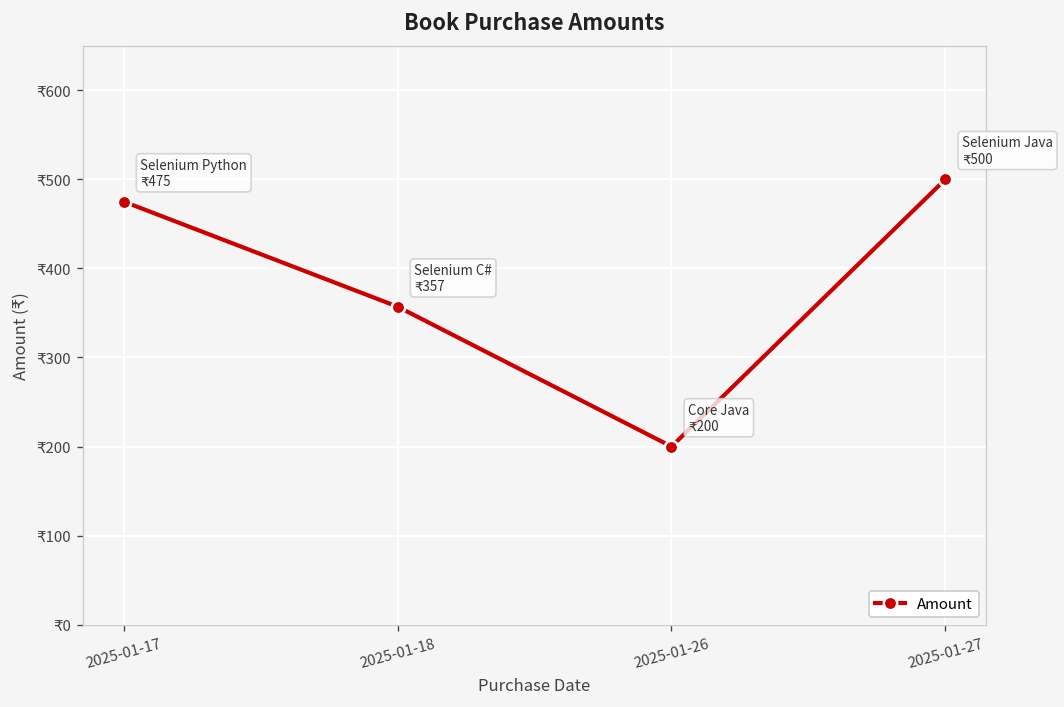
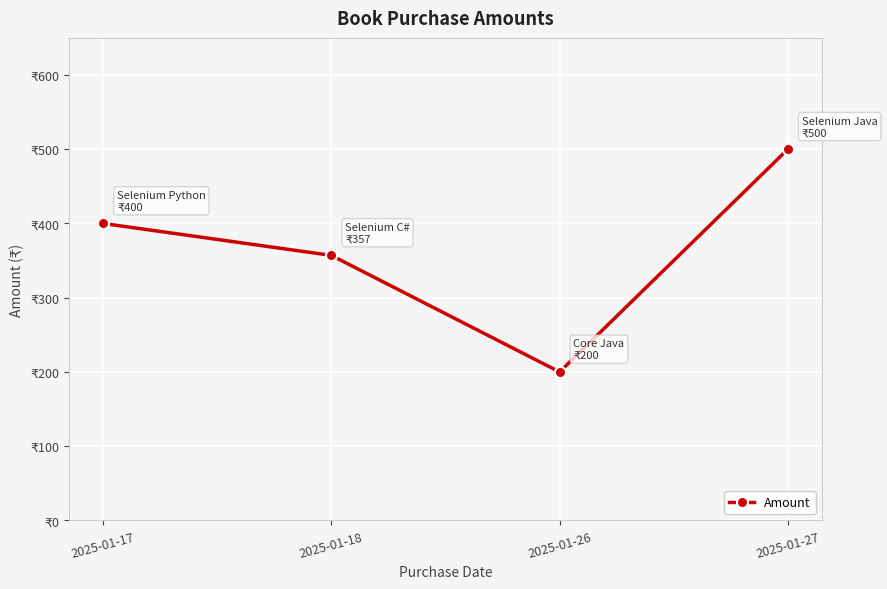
2025-01-17: 475 -> 400
